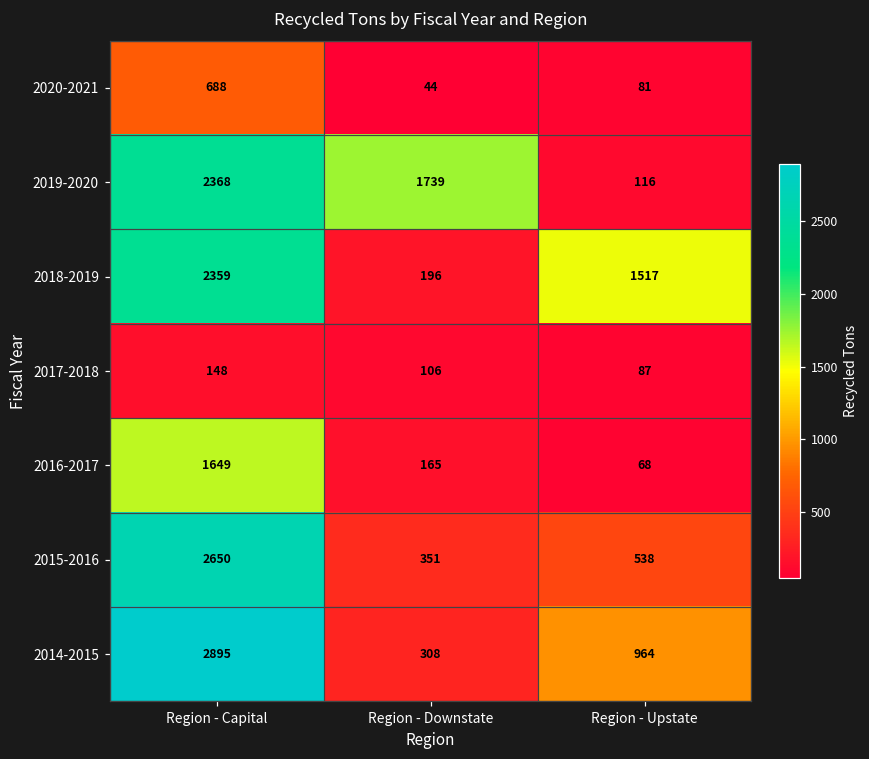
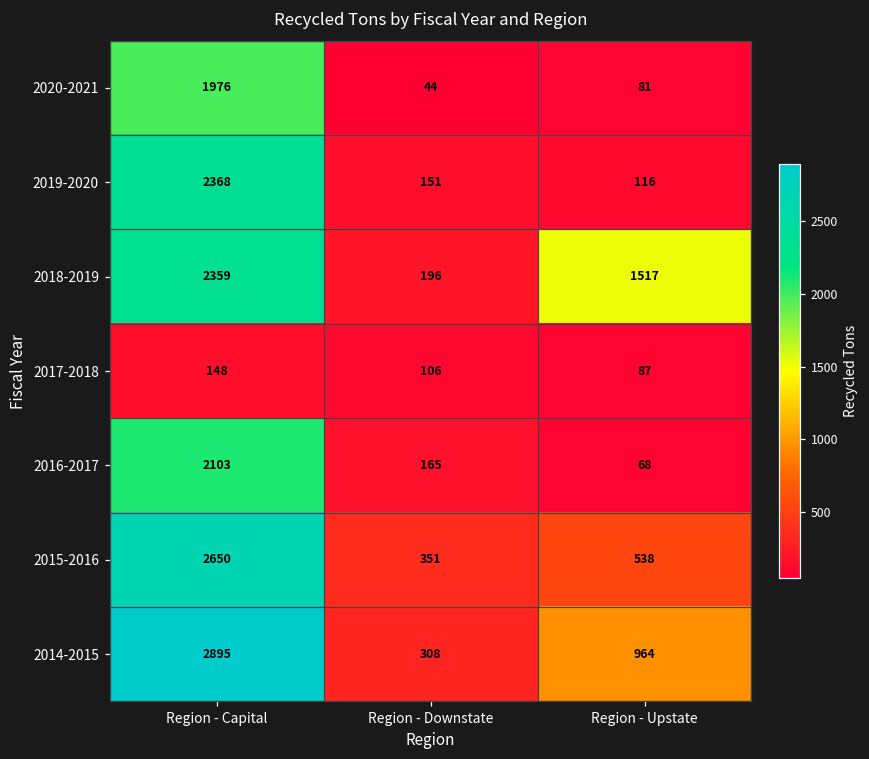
2020-2021, Region - Capital: 688 -> 1976
2019-2020, Region - Downstate: 1739 -> 151
2016-2017, Region - Capital: 1649 -> 2103
